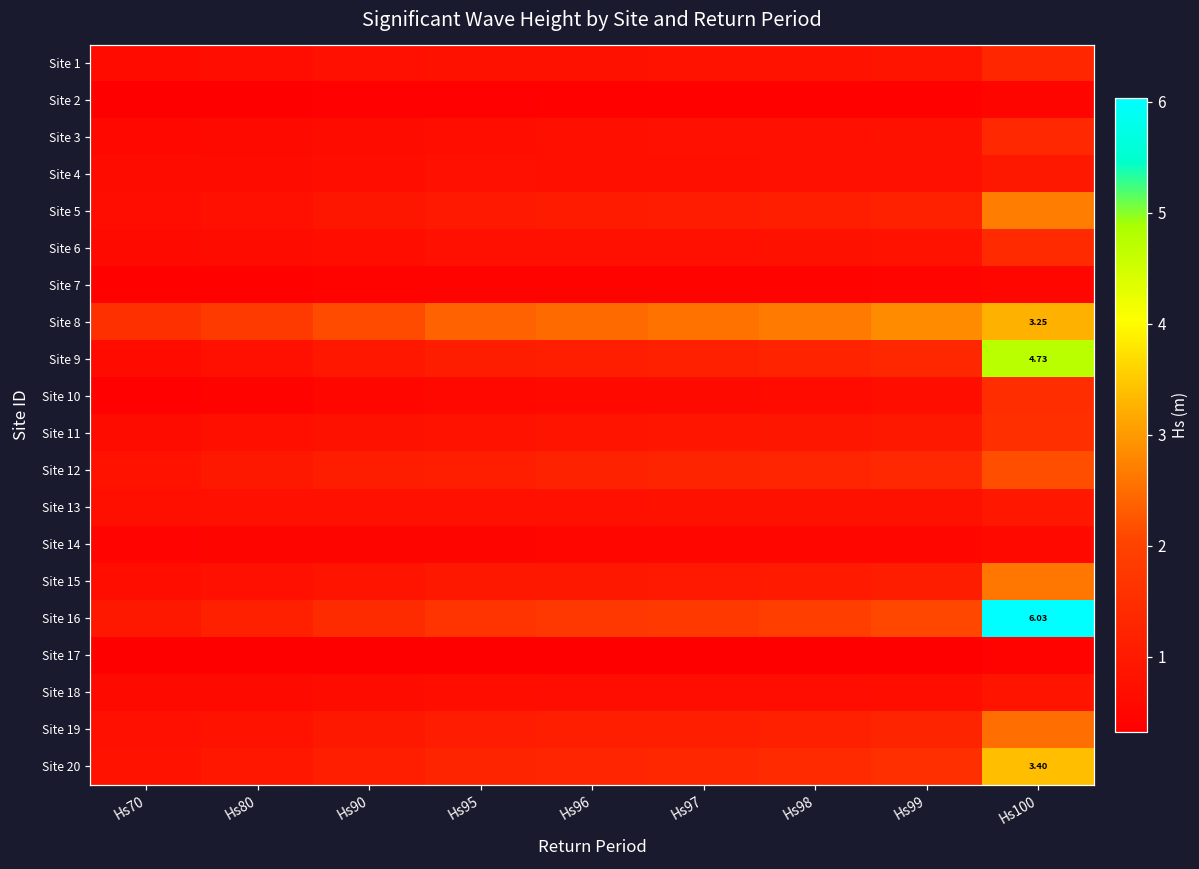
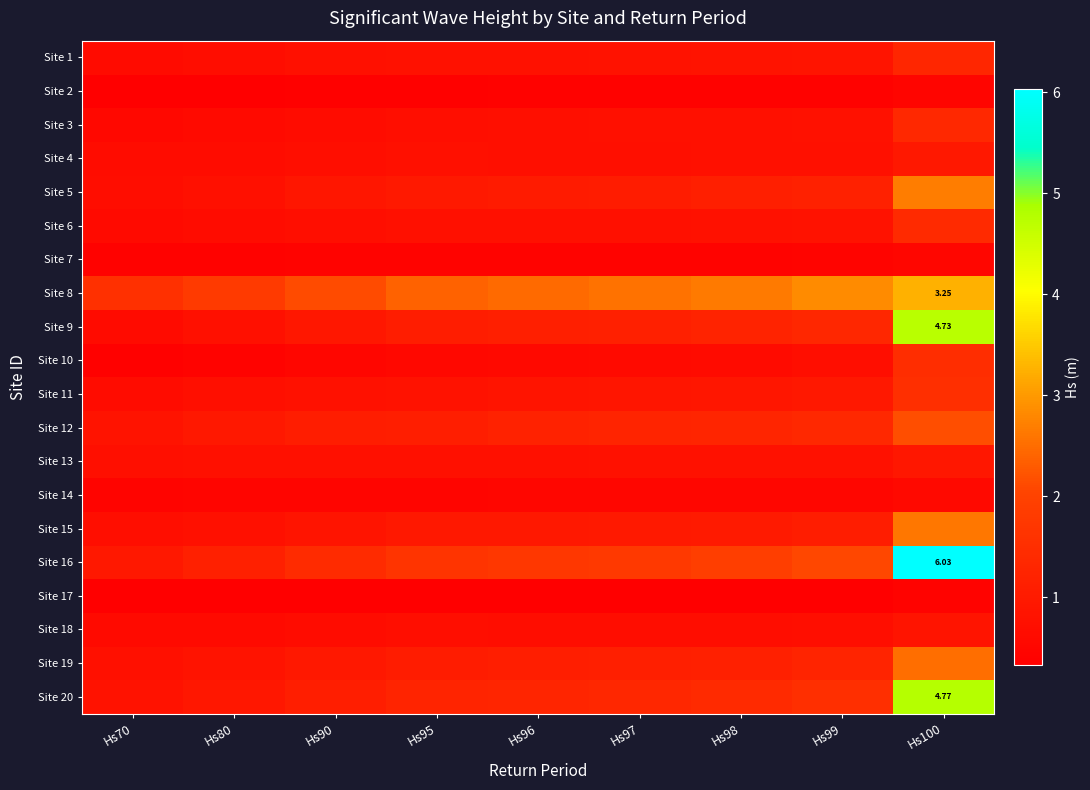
Site 20, Hs100: 3.40 -> 4.77
